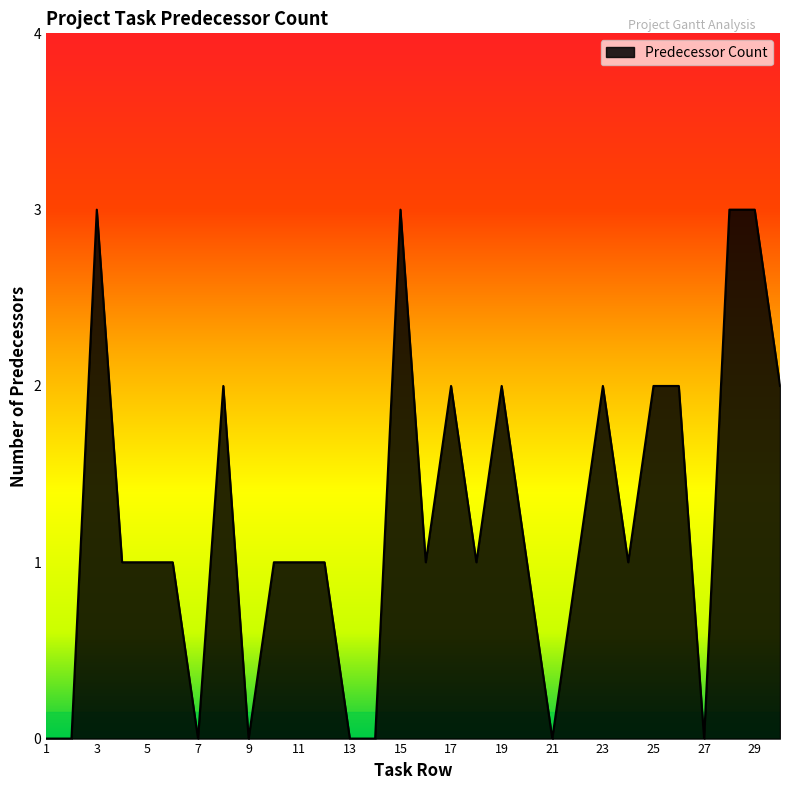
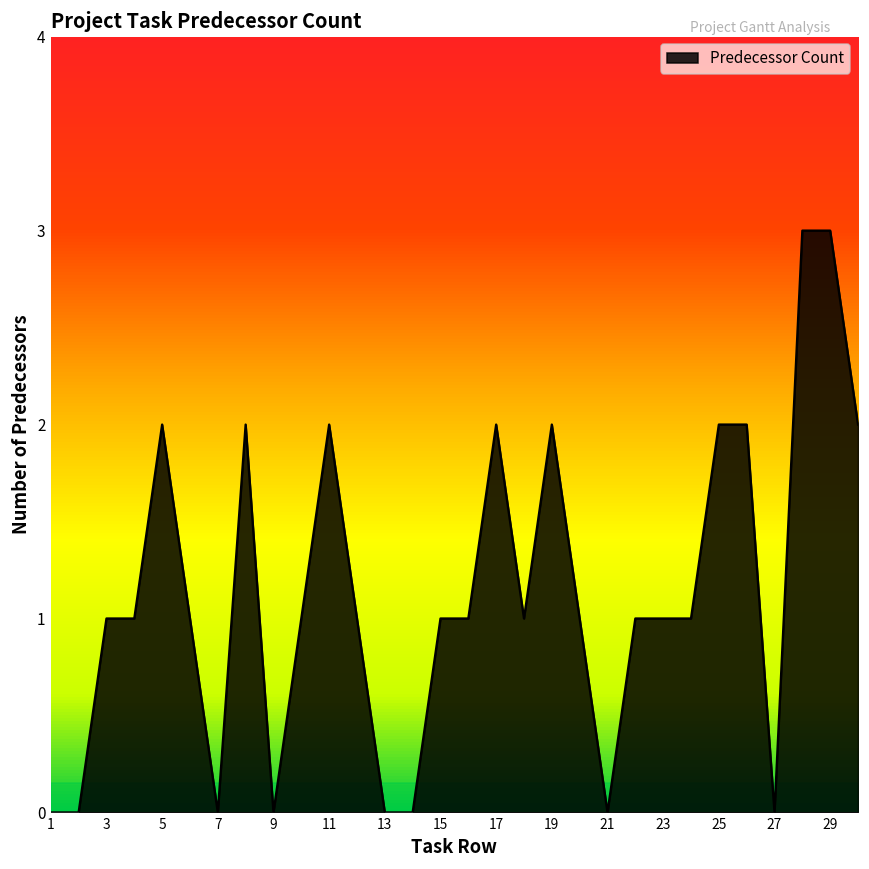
3: 3 -> 1
5: 1 -> 2
11: 1 -> 2
15: 3 -> 1
23: 2 -> 1
